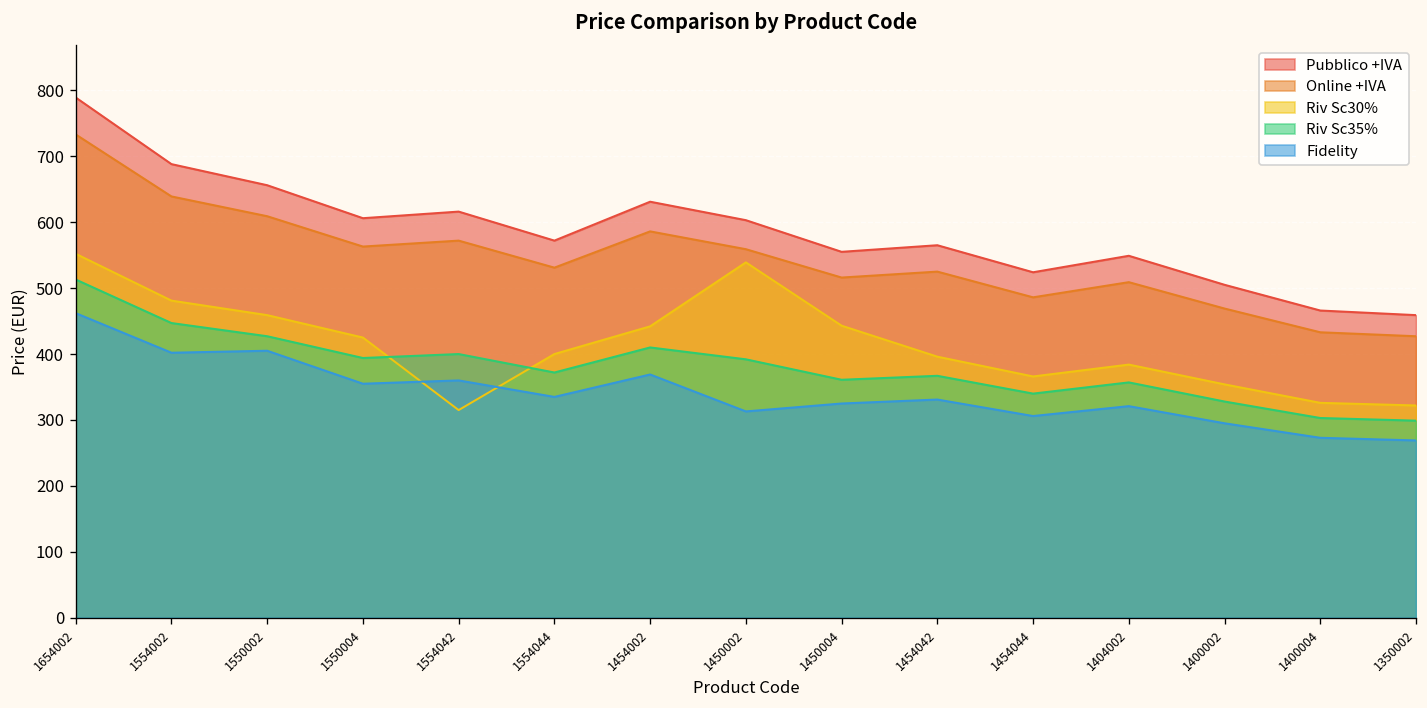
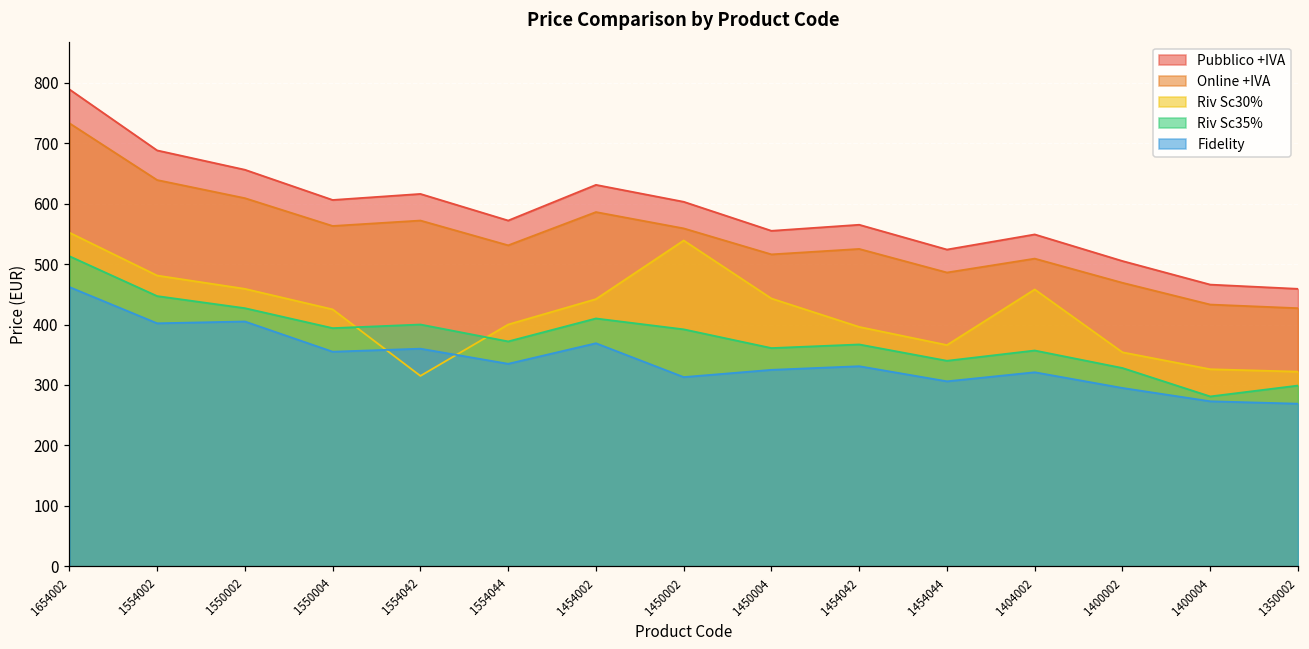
Riv Sc30%, 1404002: 380 -> 460
Riv Sc35%, 1400004: 300 -> 280
